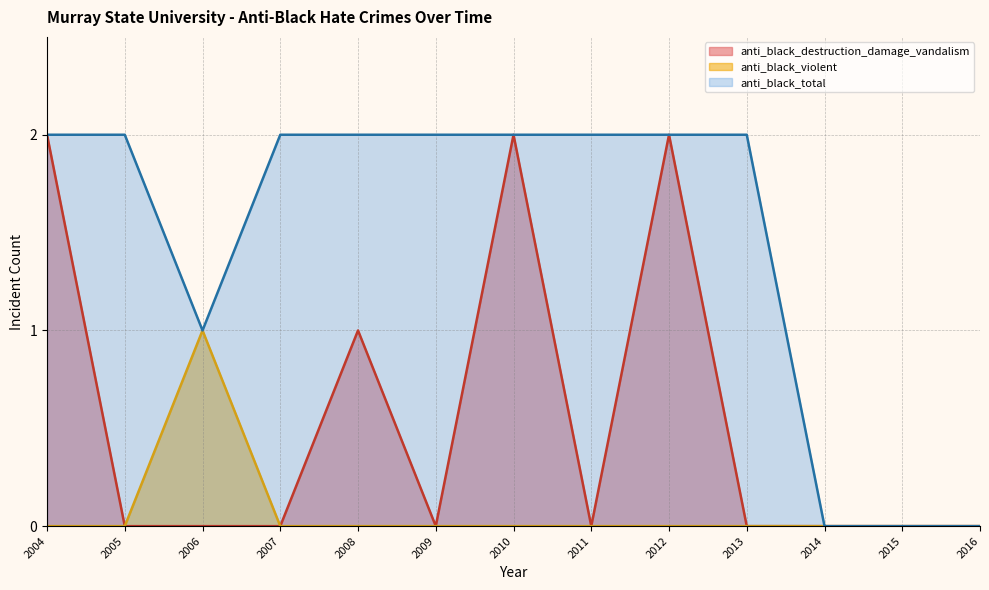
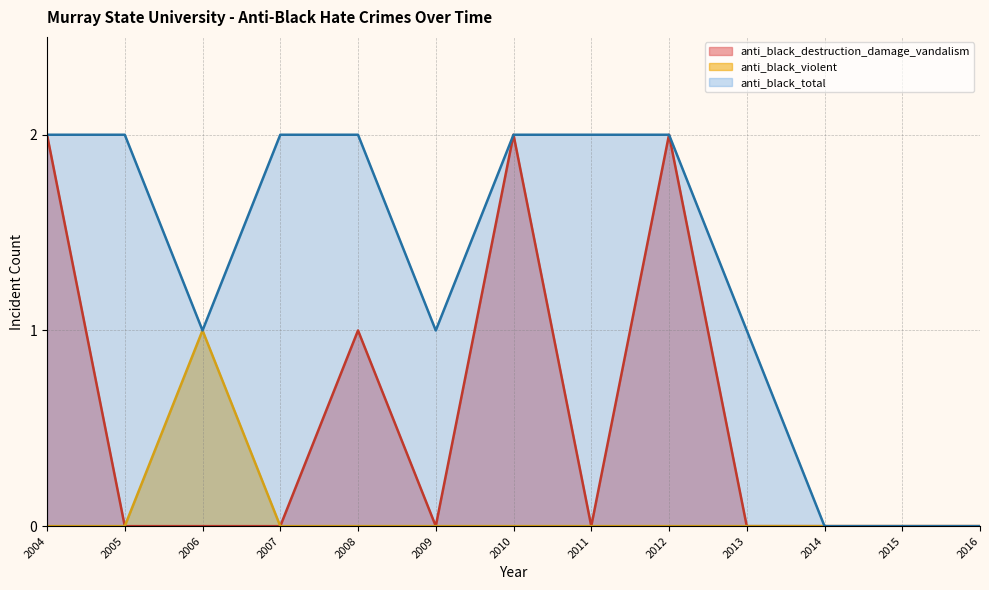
anti_black_total, 2009: 2 -> 1
anti_black_total, 2013: 2 -> 1
